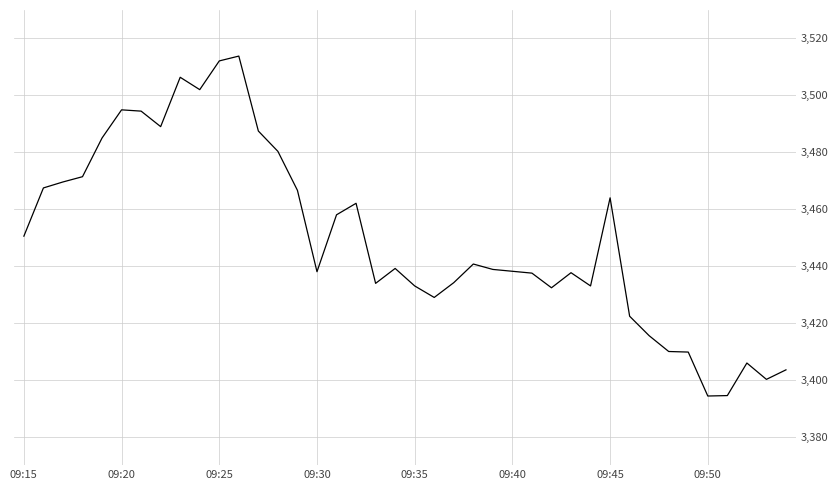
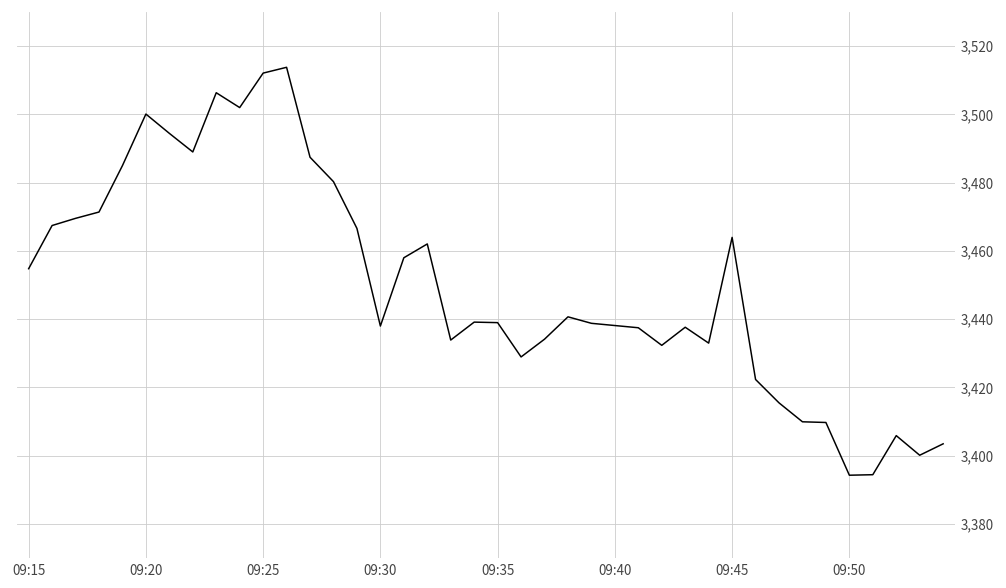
09:15: 3,451 -> 3,455
09:20: 3,495 -> 3,500
09:35: 3,433 -> 3,439
